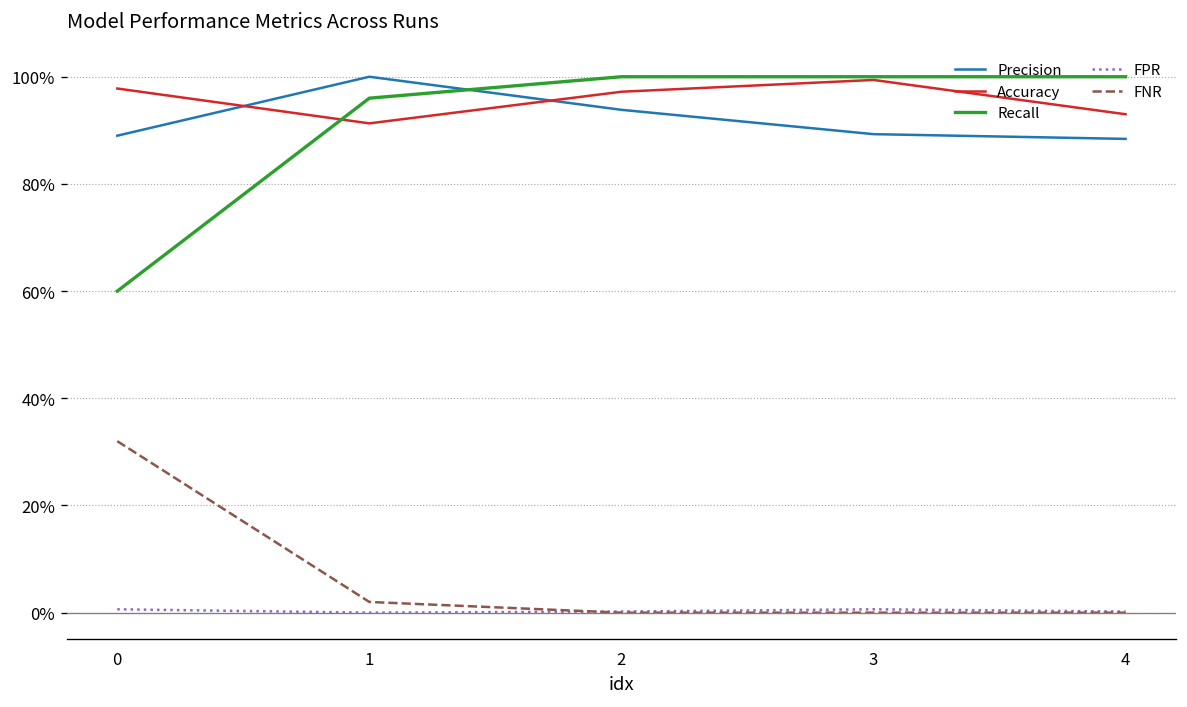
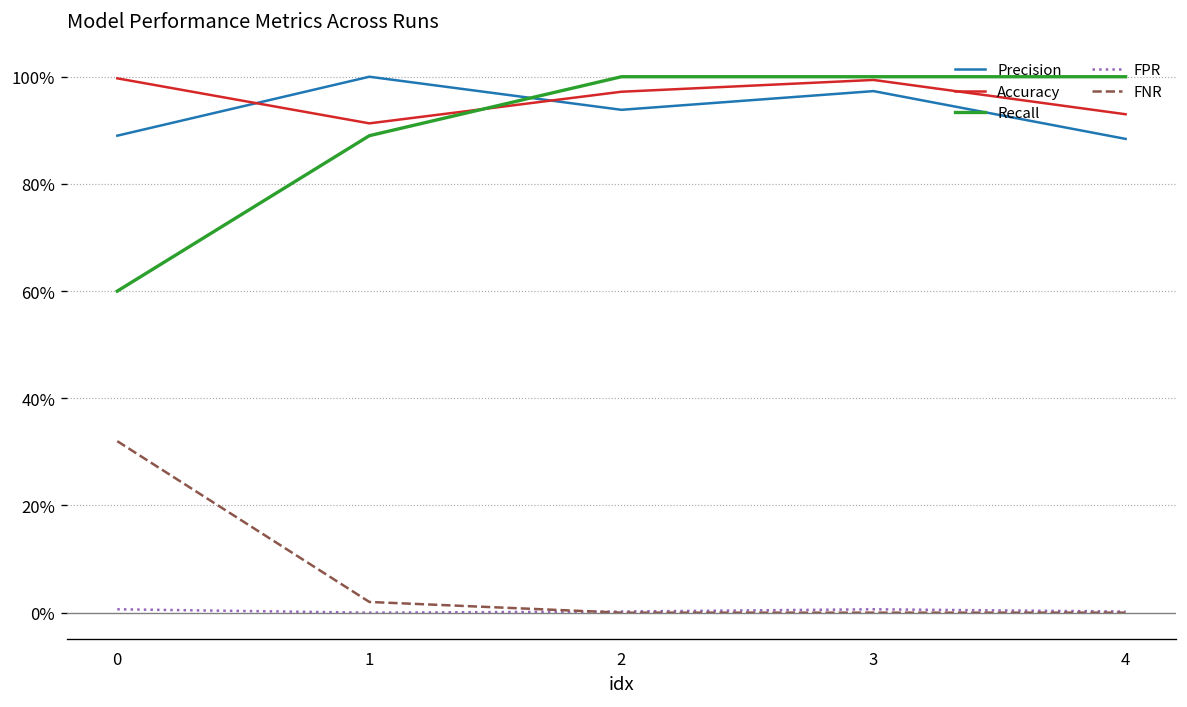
Accuracy, 0: 98% -> 100%
Recall, 1: 96% -> 89%
Precision, 3: 89% -> 97%
